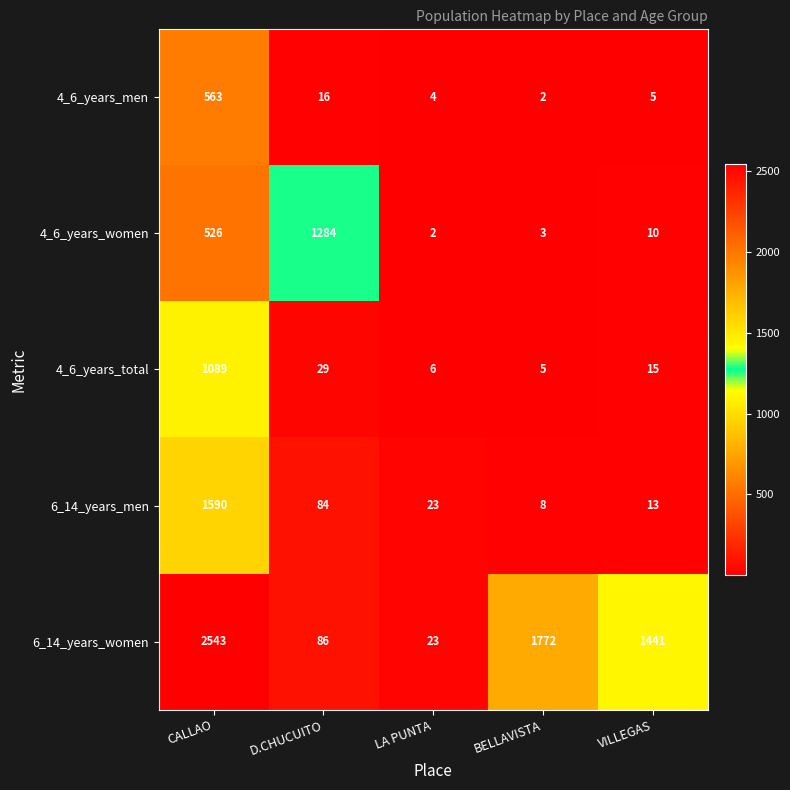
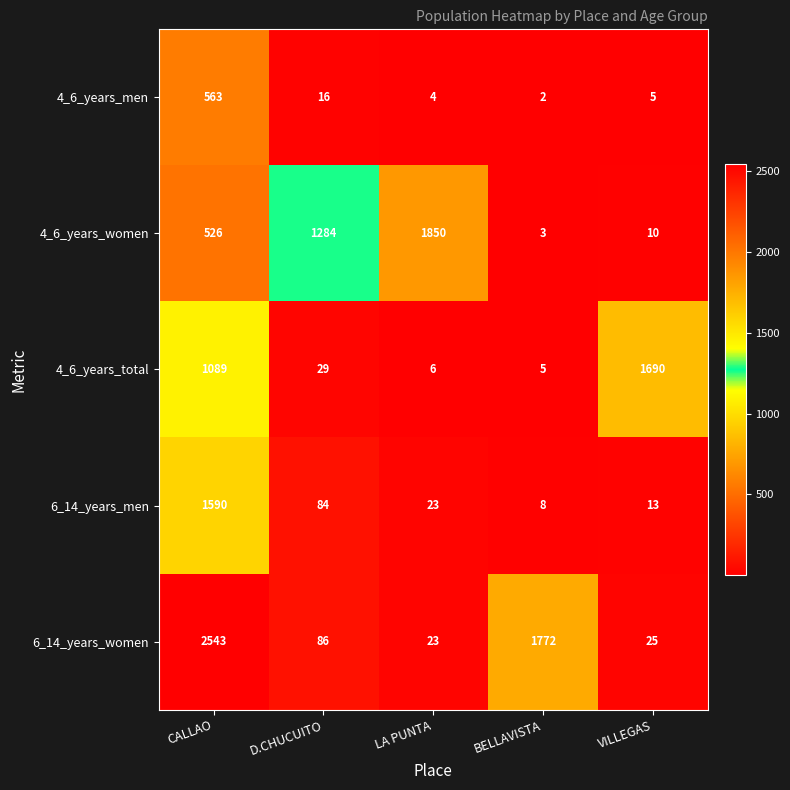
4_6_years_women, LA PUNTA: 2 -> 1850
4_6_years_total, VILLEGAS: 15 -> 1690
6_14_years_women, VILLEGAS: 1441 -> 25
